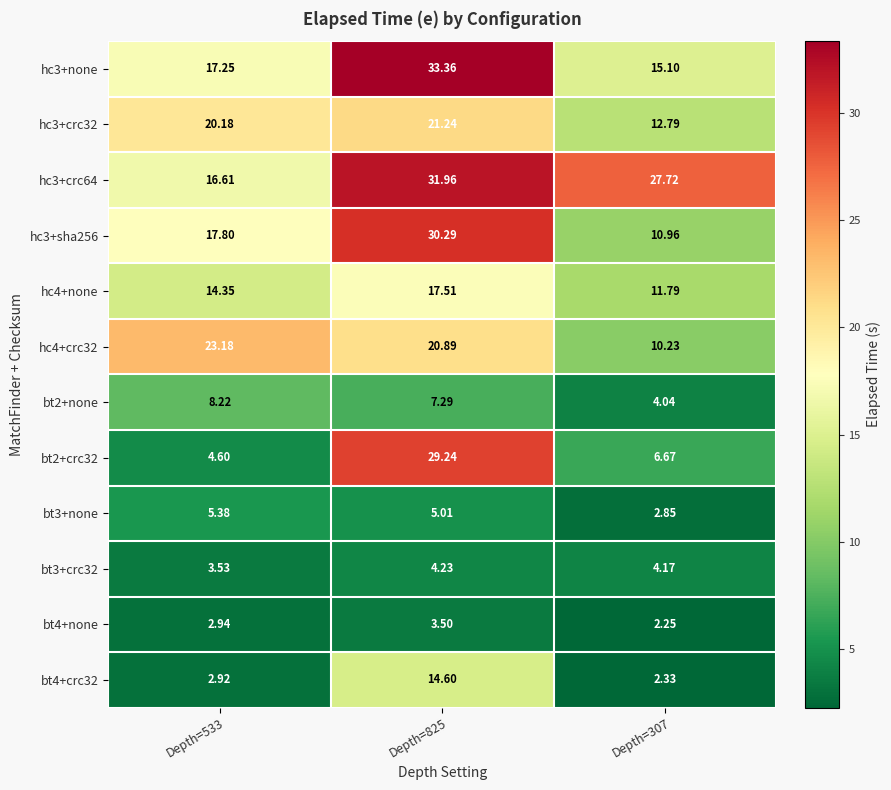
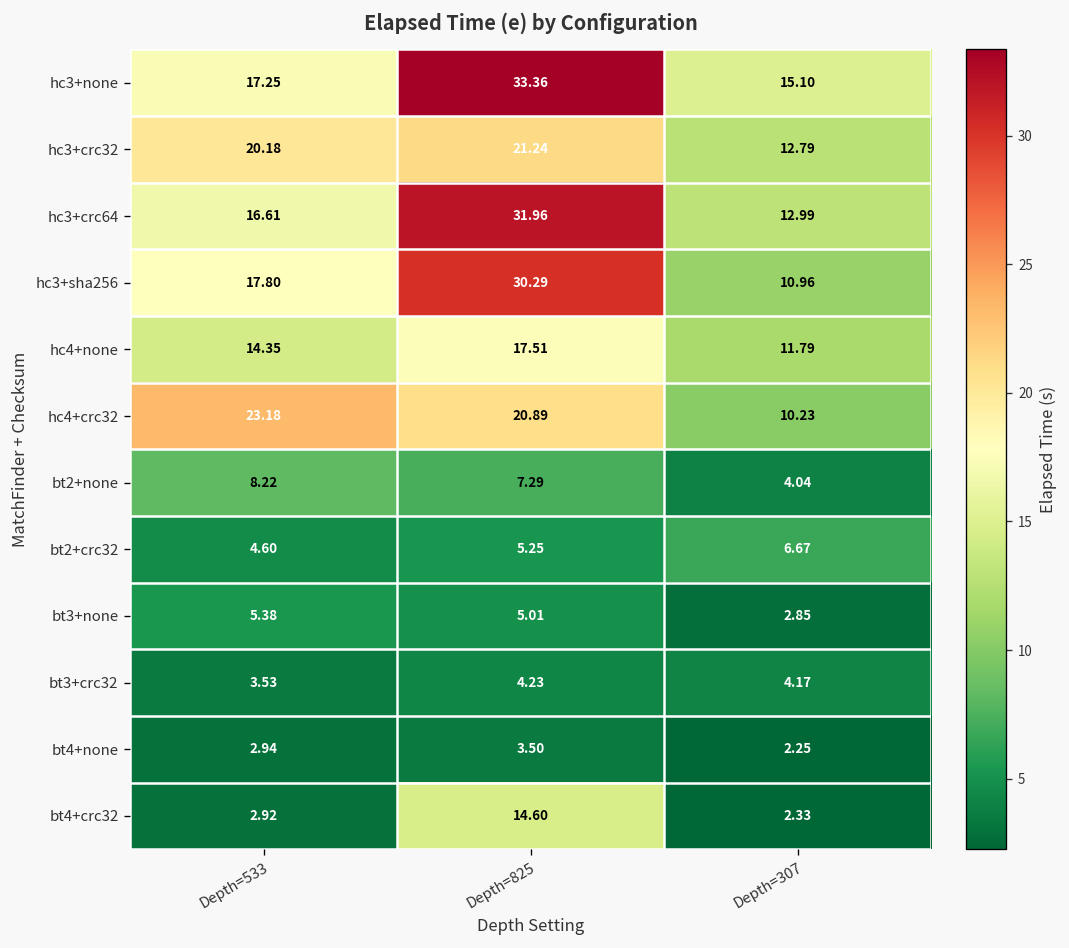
hc3+crc64, Depth=307: 27.72 -> 12.99
bt2+crc32, Depth=825: 29.24 -> 5.25
